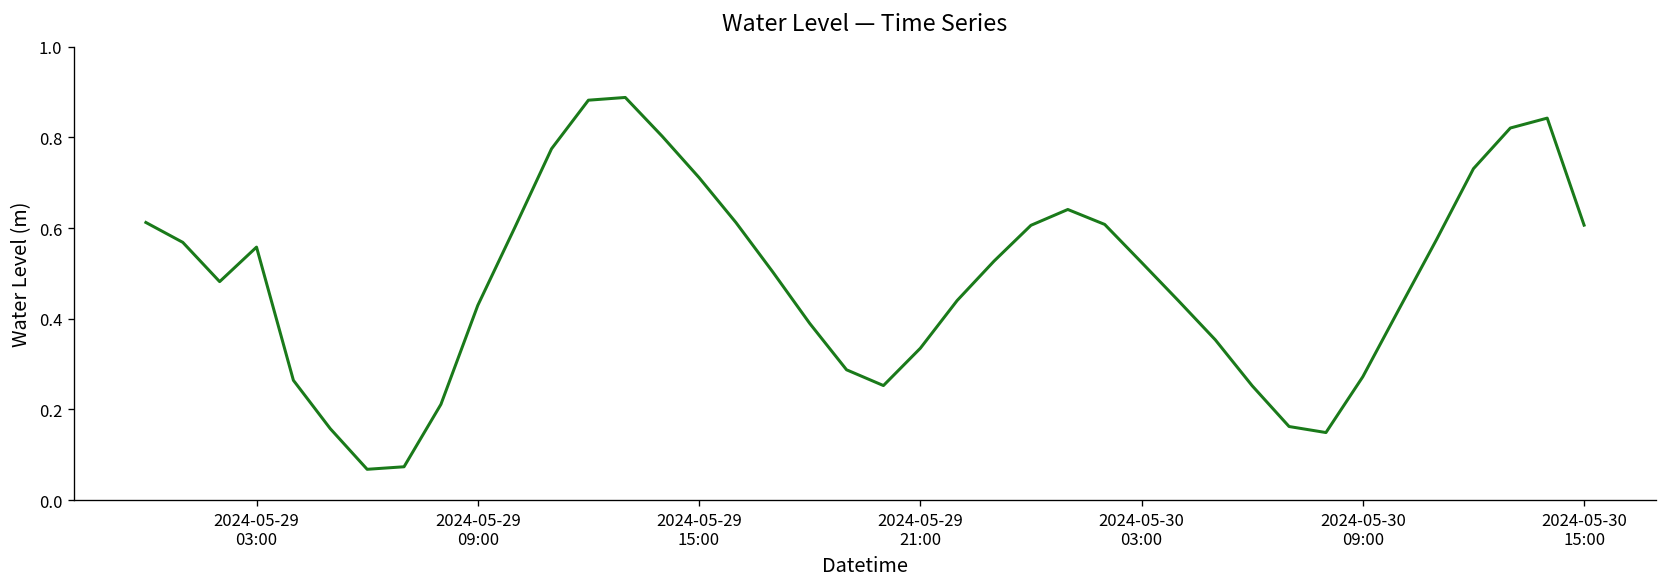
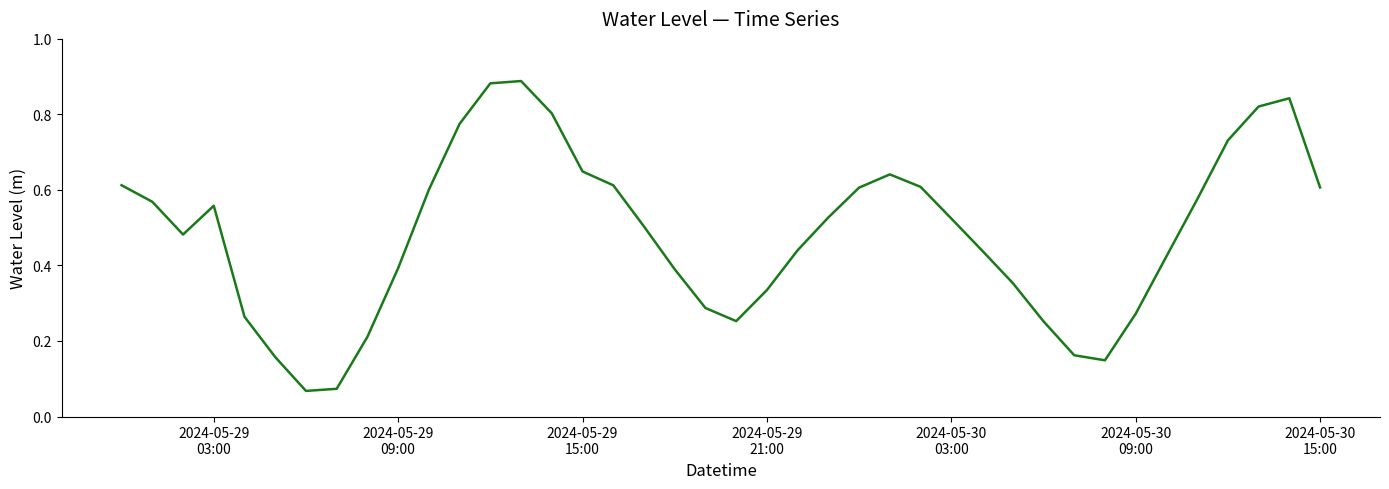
2024-05-29 09:00: 0.43 -> 0.39
2024-05-29 15:00: 0.71 -> 0.65
